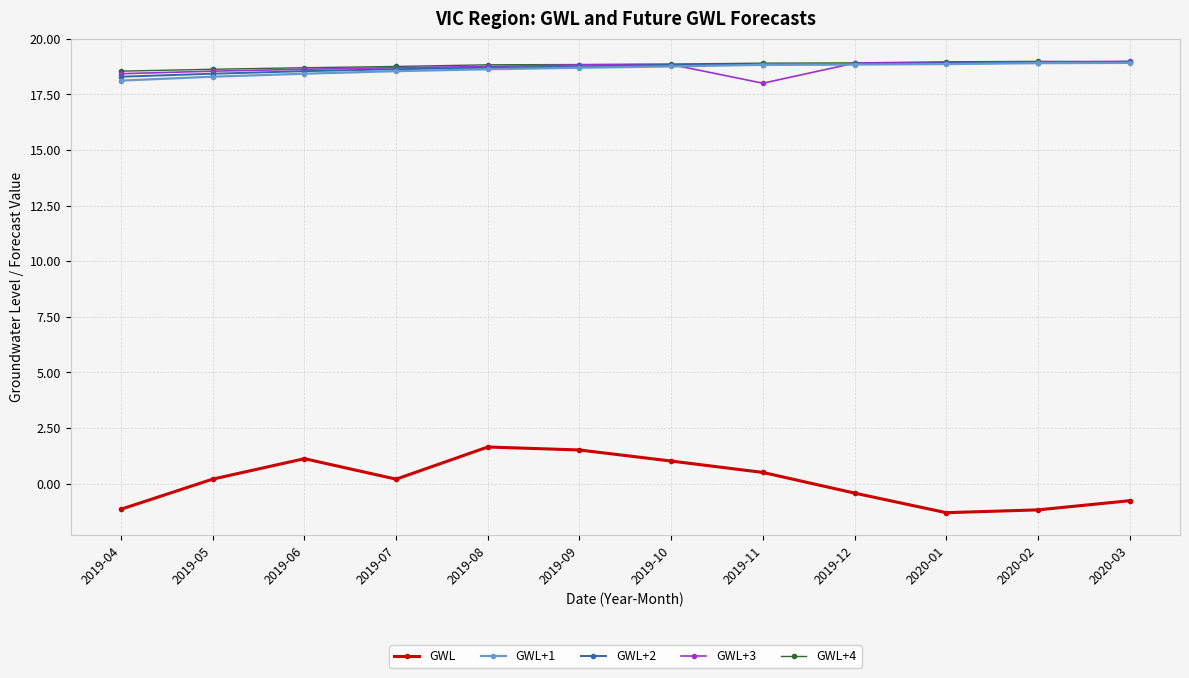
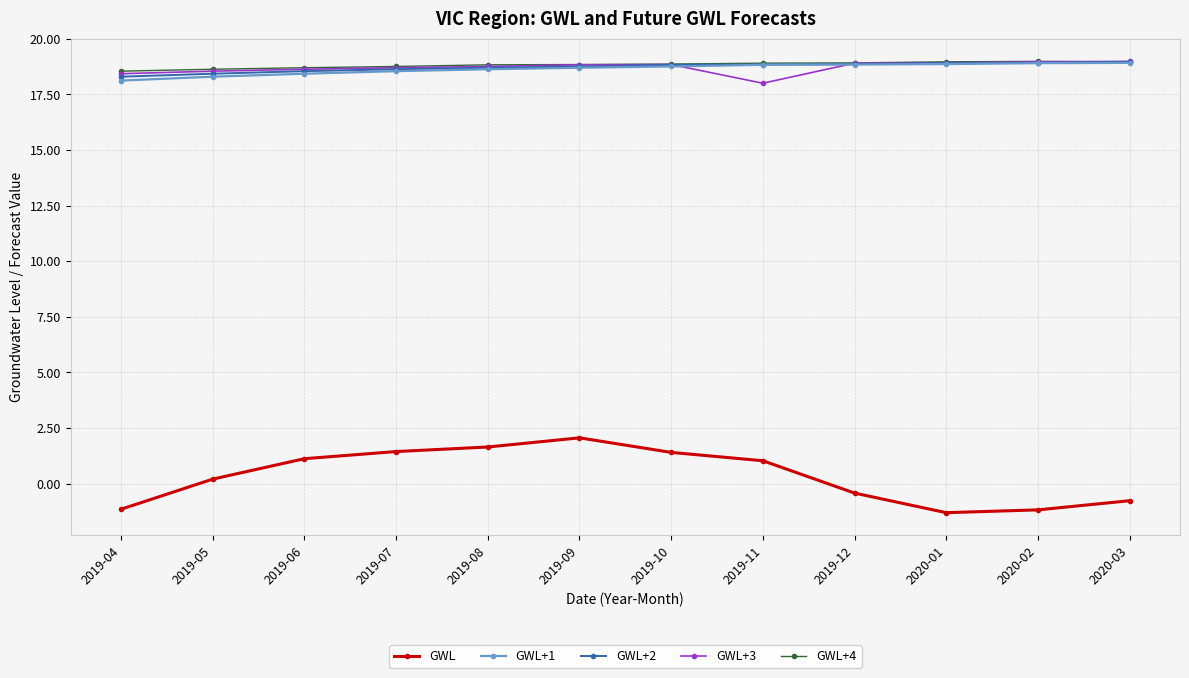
GWL, 2019-07: 0.2 -> 1.4
GWL, 2019-09: 1.5 -> 2.1
GWL, 2019-10: 1.0 -> 1.4
GWL, 2019-11: 0.5 -> 1.0
